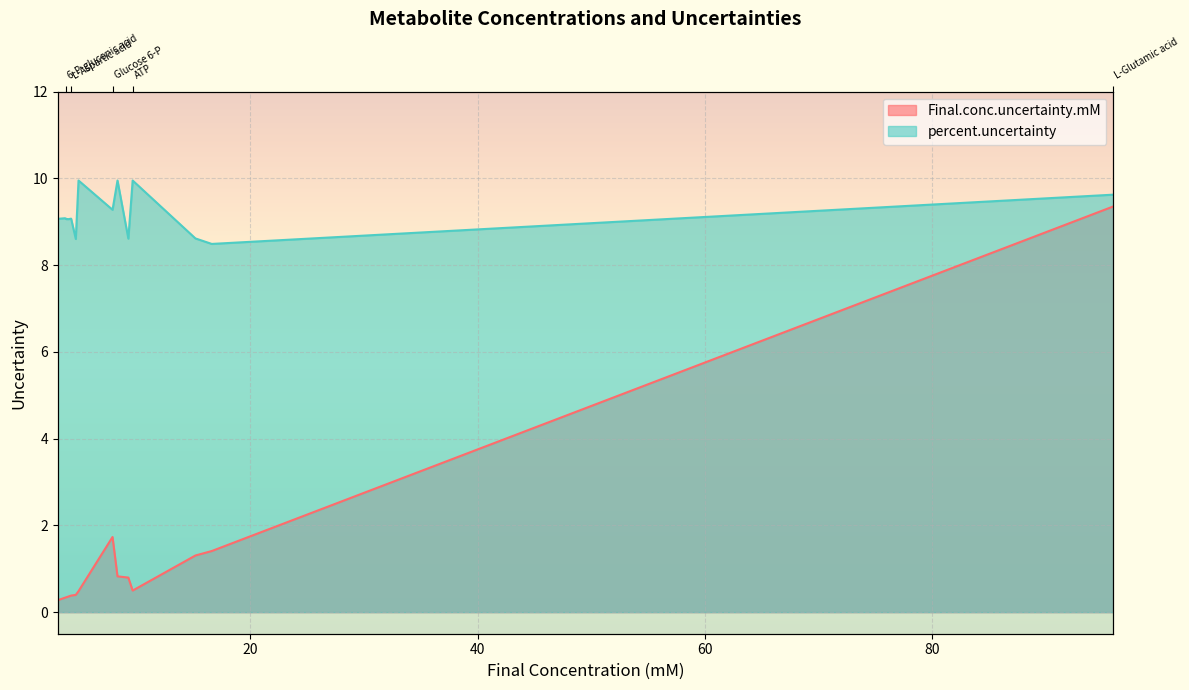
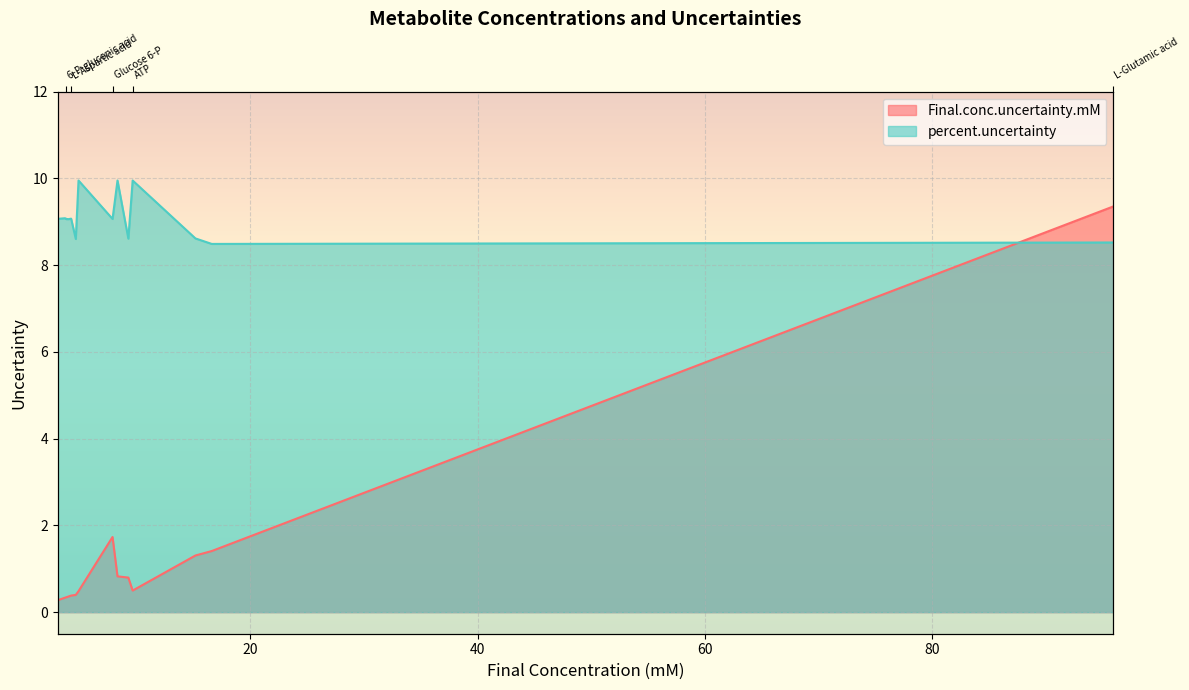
percent.uncertainty, Glucose 6-P: 9.3 -> 9.1
percent.uncertainty, L-Glutamic acid: 9.6 -> 8.5
